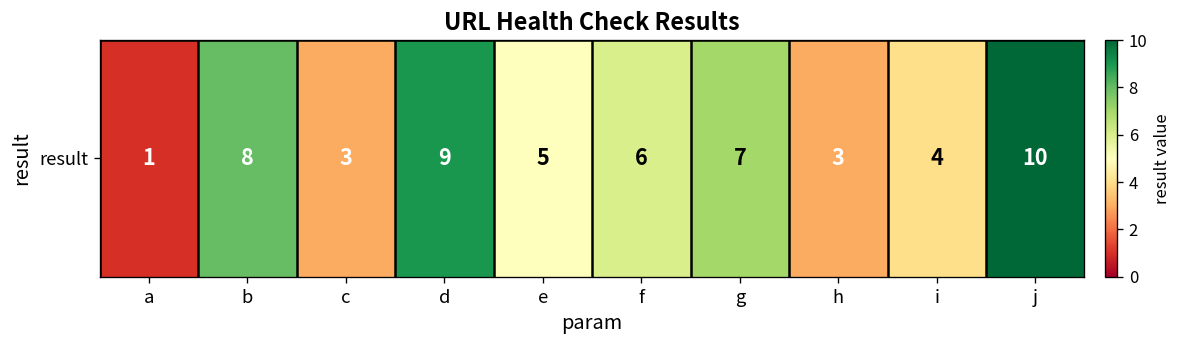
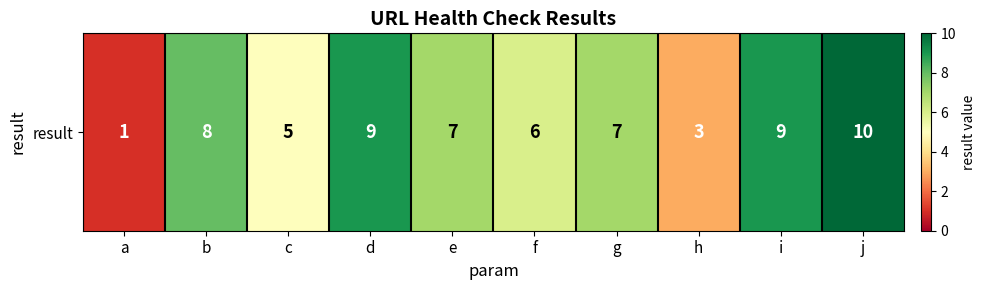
result, c: 3 -> 5
result, e: 5 -> 7
result, i: 4 -> 9
